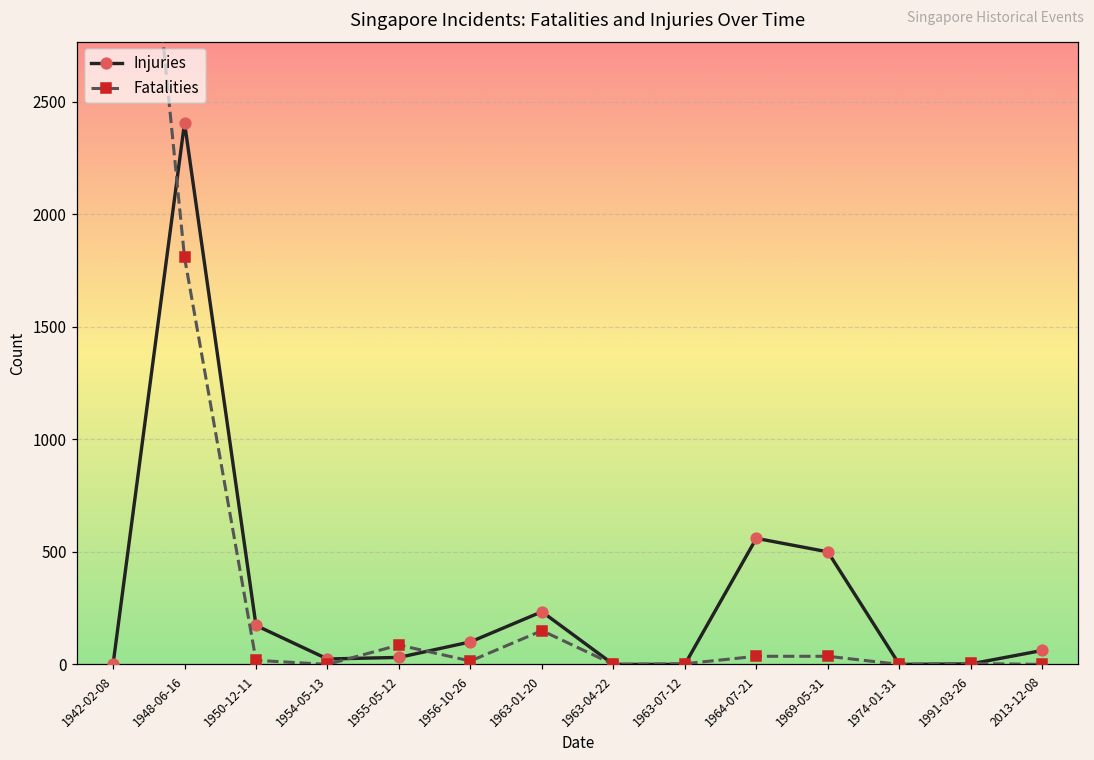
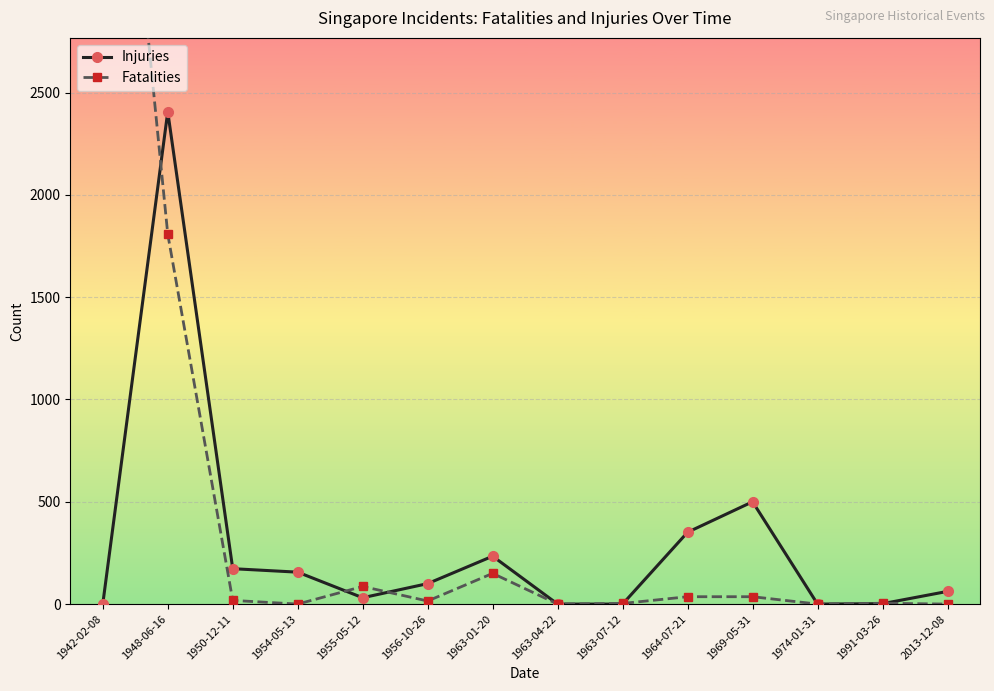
Injuries, 1954-05-13: 20 -> 160
Injuries, 1964-07-21: 560 -> 350
